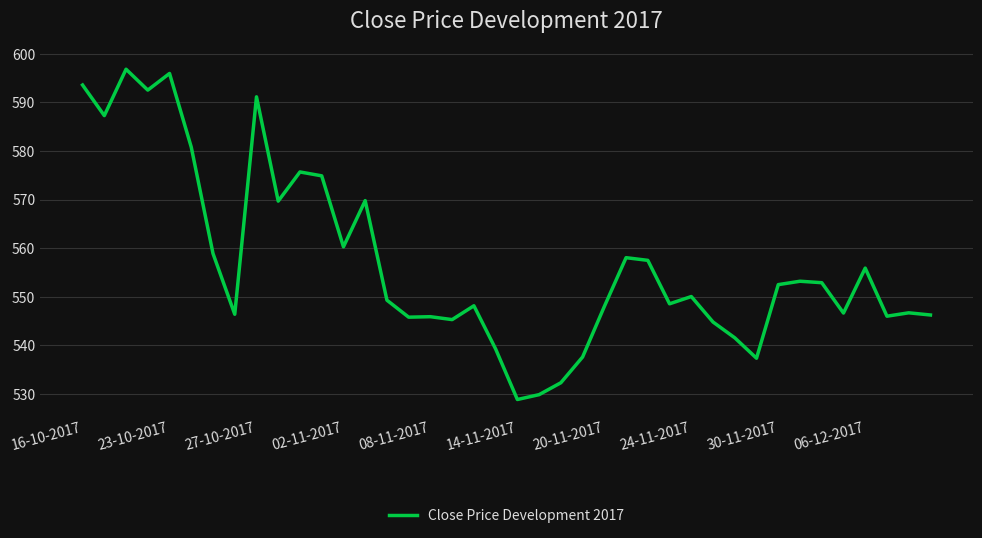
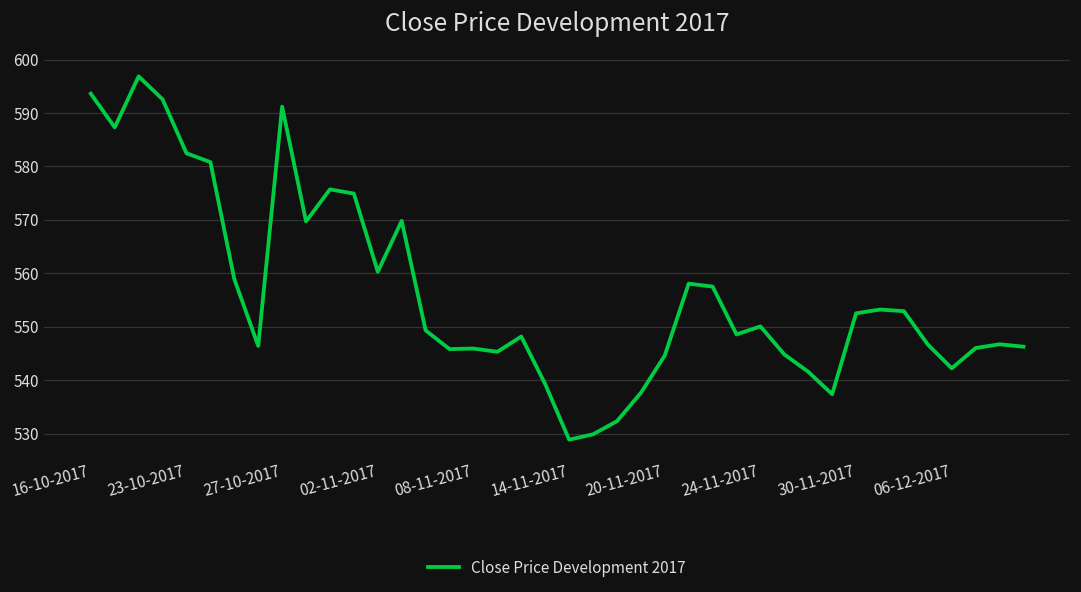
23-10-2017: 596 -> 582
20-11-2017: 548 -> 545
06-12-2017: 556 -> 542
